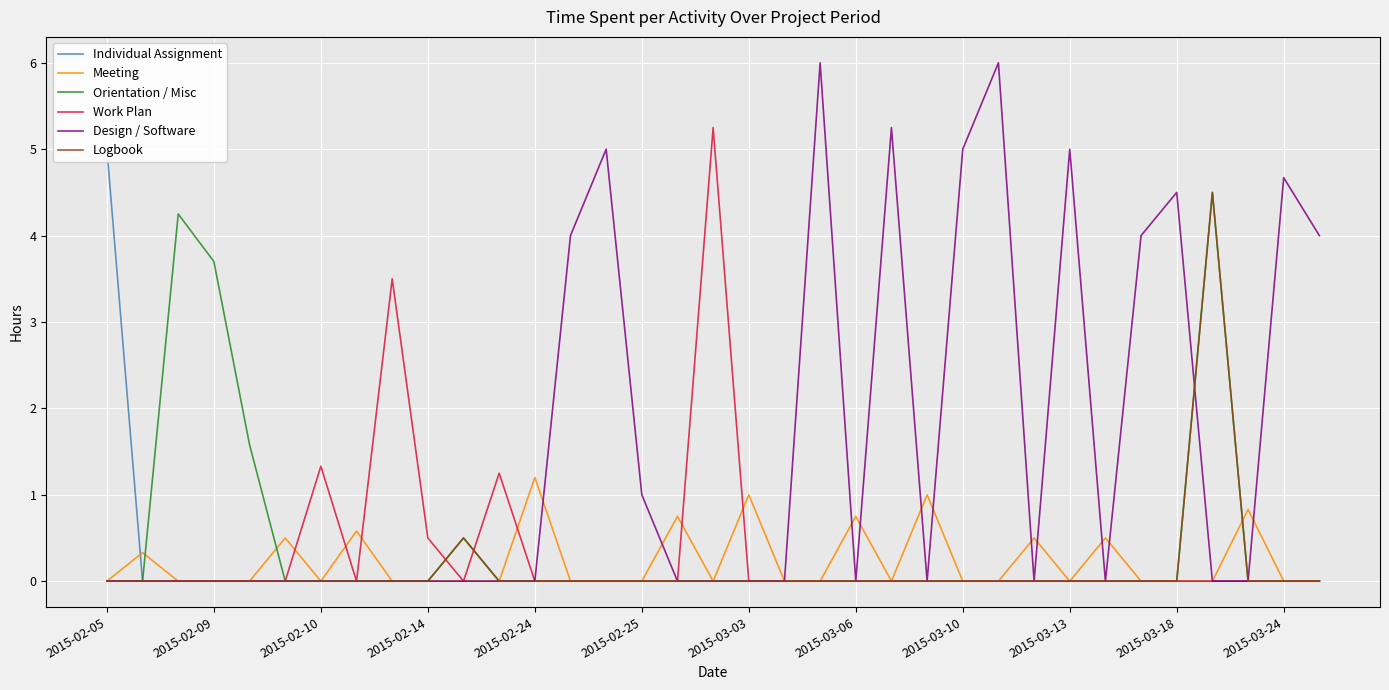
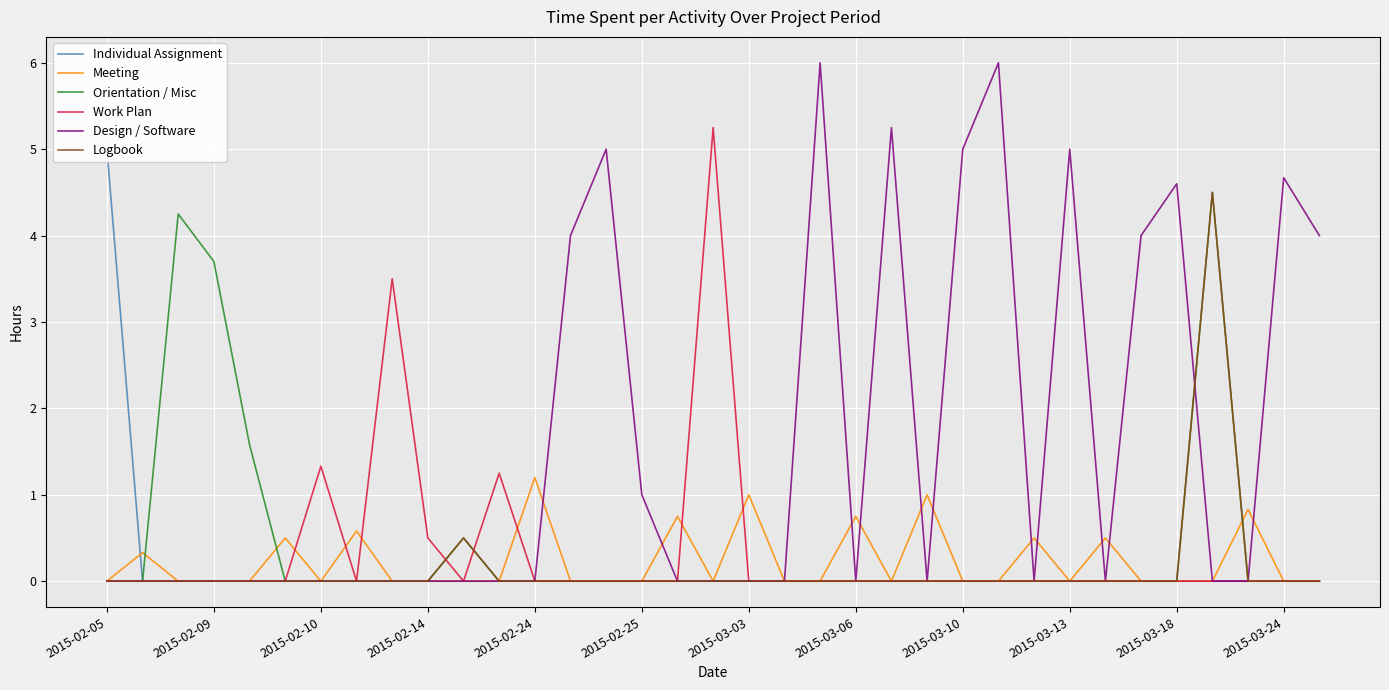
Design / Software, 2015-03-18: 4.5 -> 4.6
